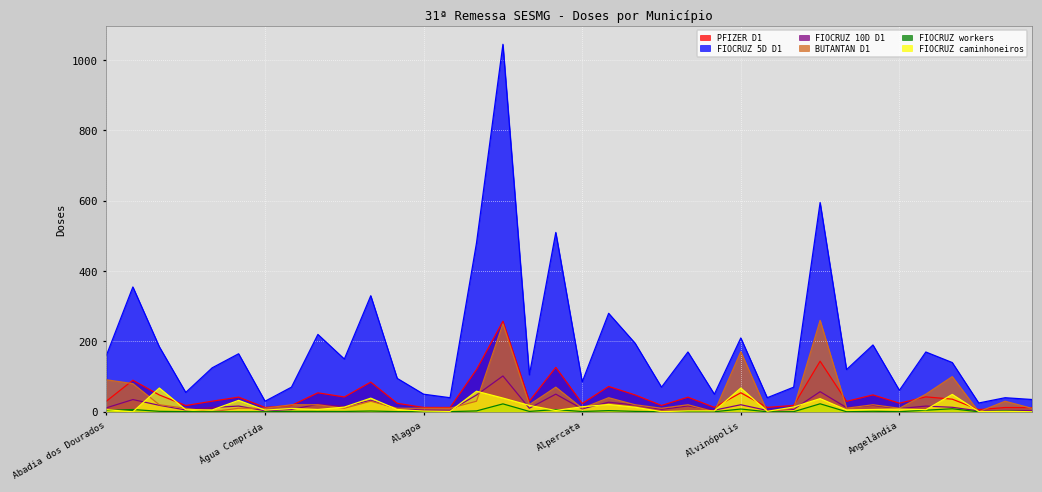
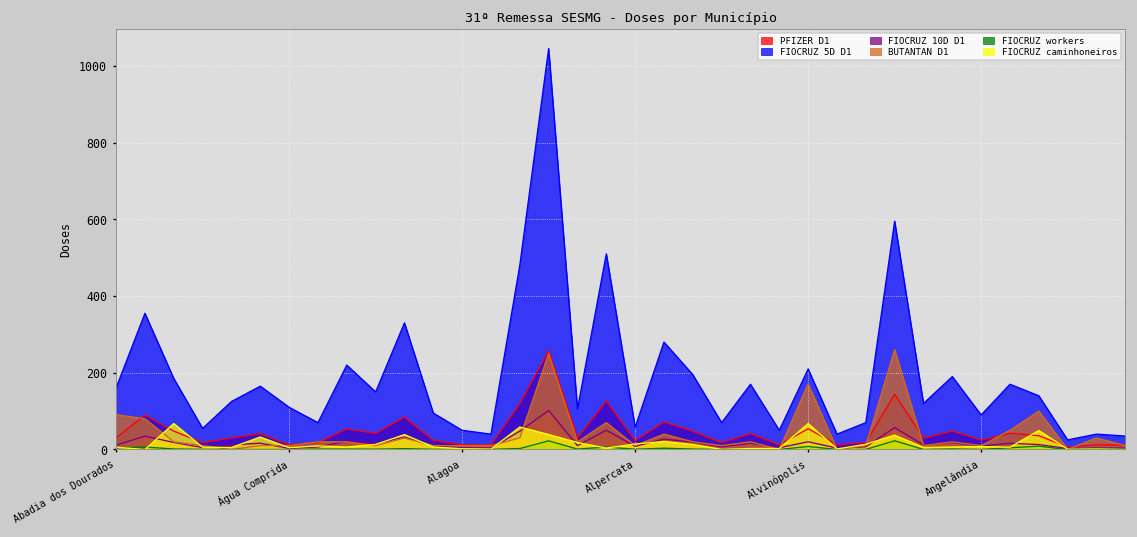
FIOCRUZ 5D D1, Água Comprida: 30 -> 110
FIOCRUZ 5D D1, Alpercata: 90 -> 60
FIOCRUZ 5D D1, Angelândia: 60 -> 90
